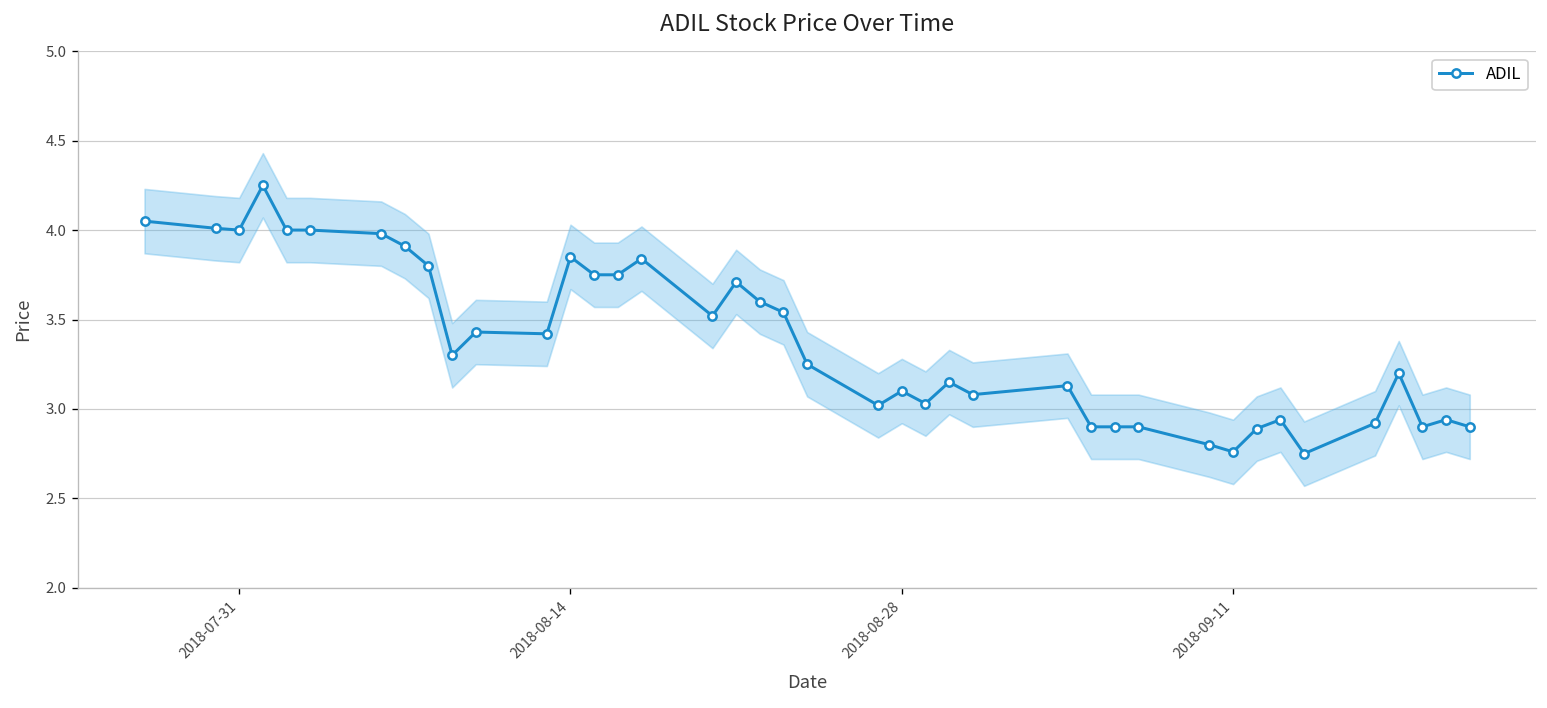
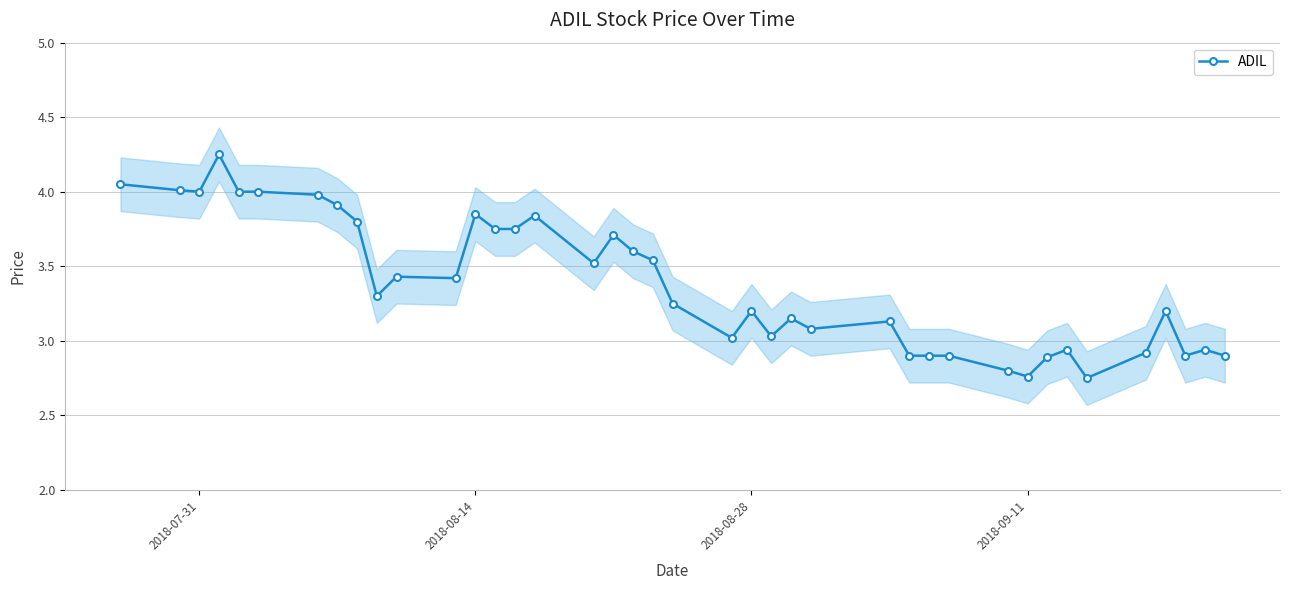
ADIL, 2018-08-28: 3.1 -> 3.2
